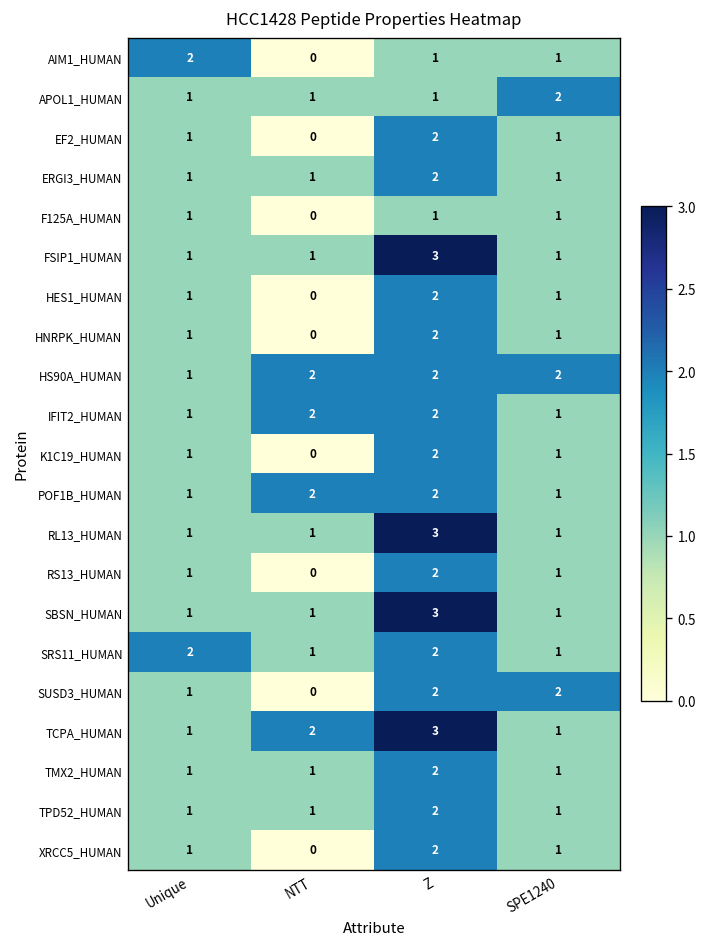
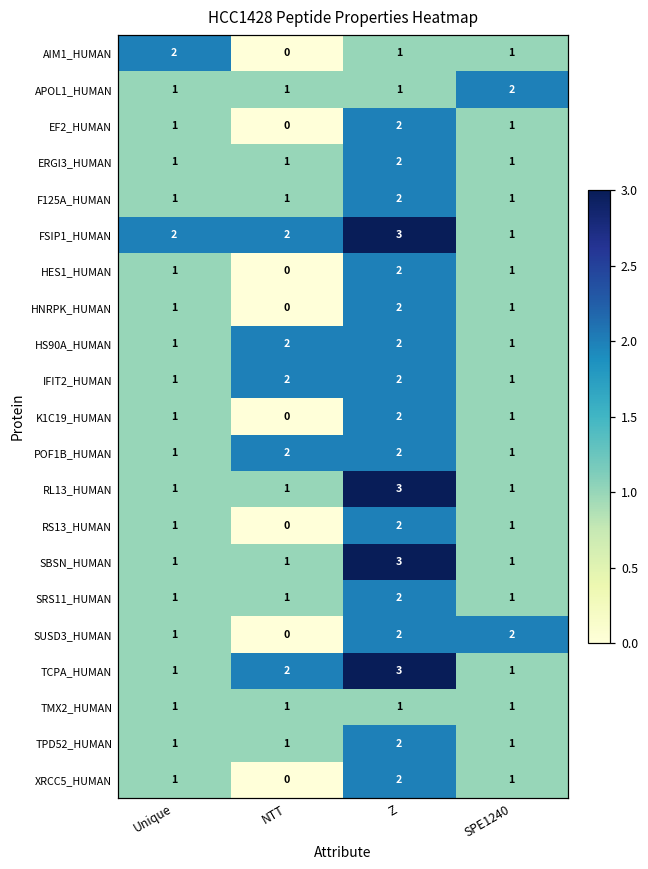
F125A_HUMAN, NTT: 0 -> 1
F125A_HUMAN, Z: 1 -> 2
FSIP1_HUMAN, Unique: 1 -> 2
FSIP1_HUMAN, NTT: 1 -> 2
HS90A_HUMAN, SPE1240: 2 -> 1
SRS11_HUMAN, Unique: 2 -> 1
TMX2_HUMAN, Z: 2 -> 1
